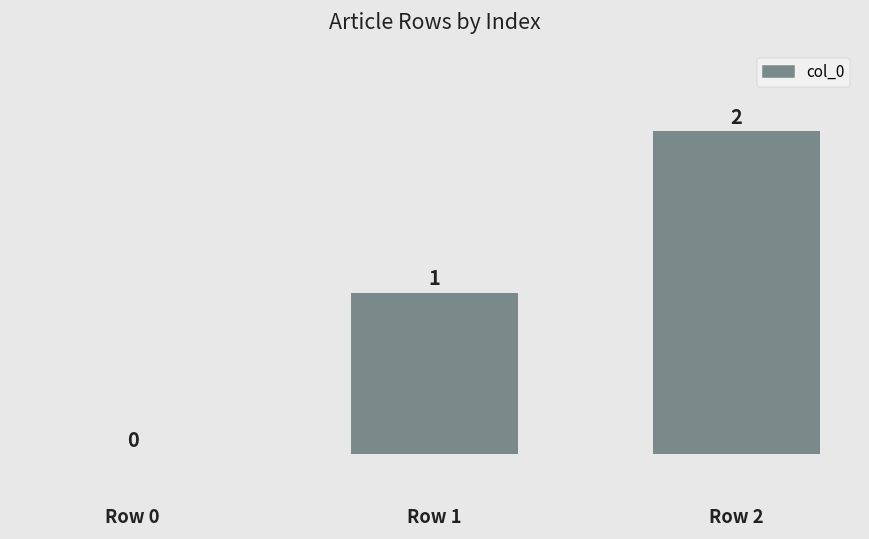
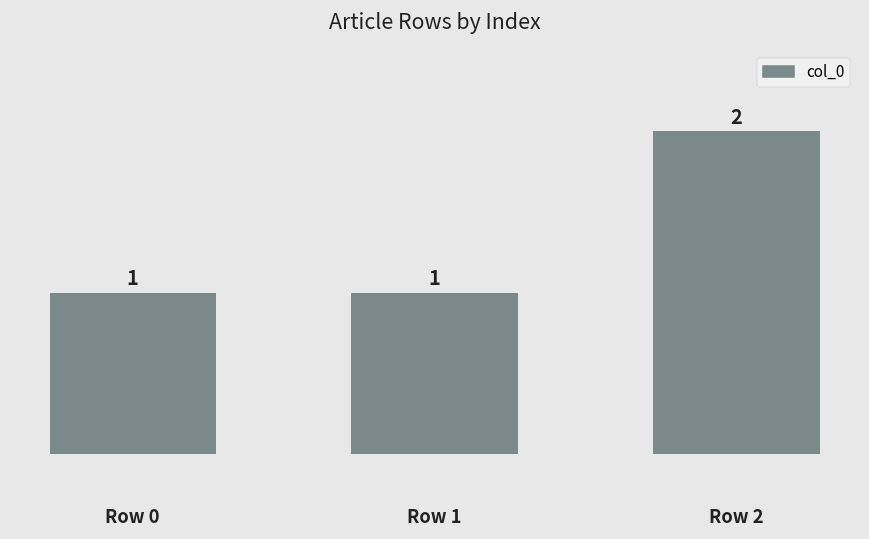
Row 0: 0 -> 1
